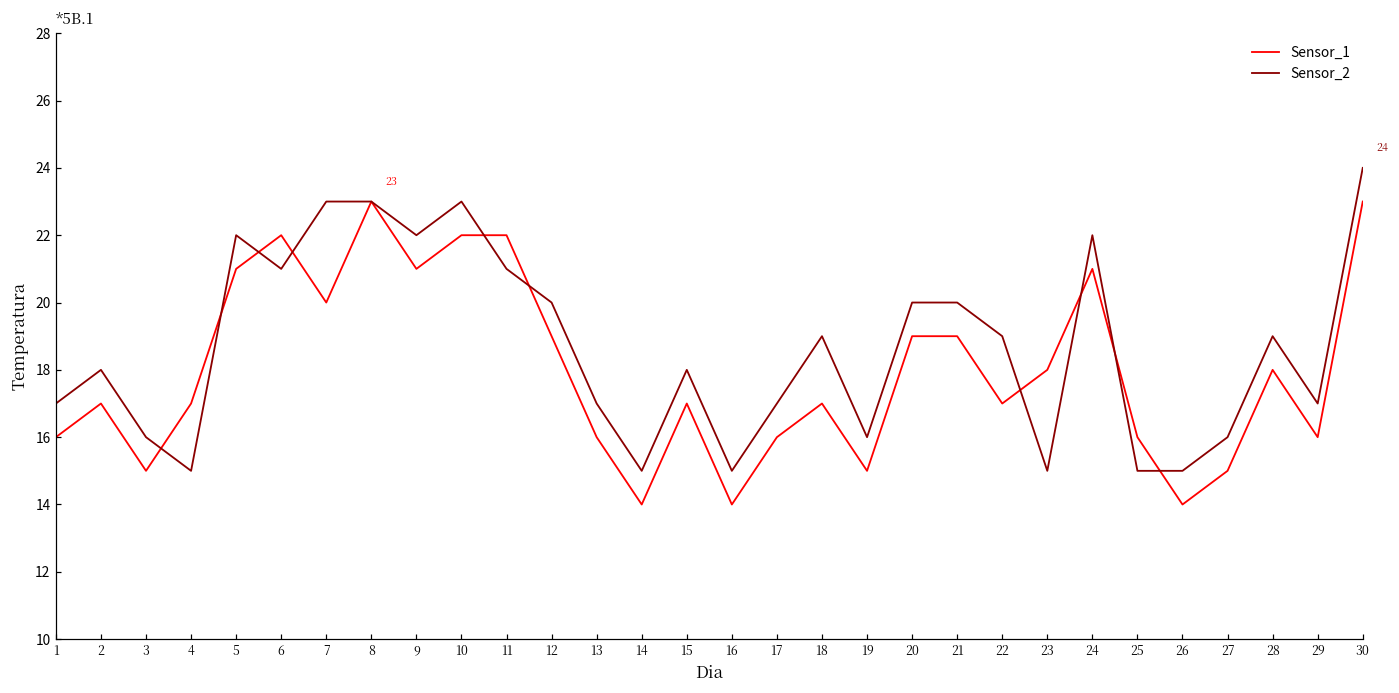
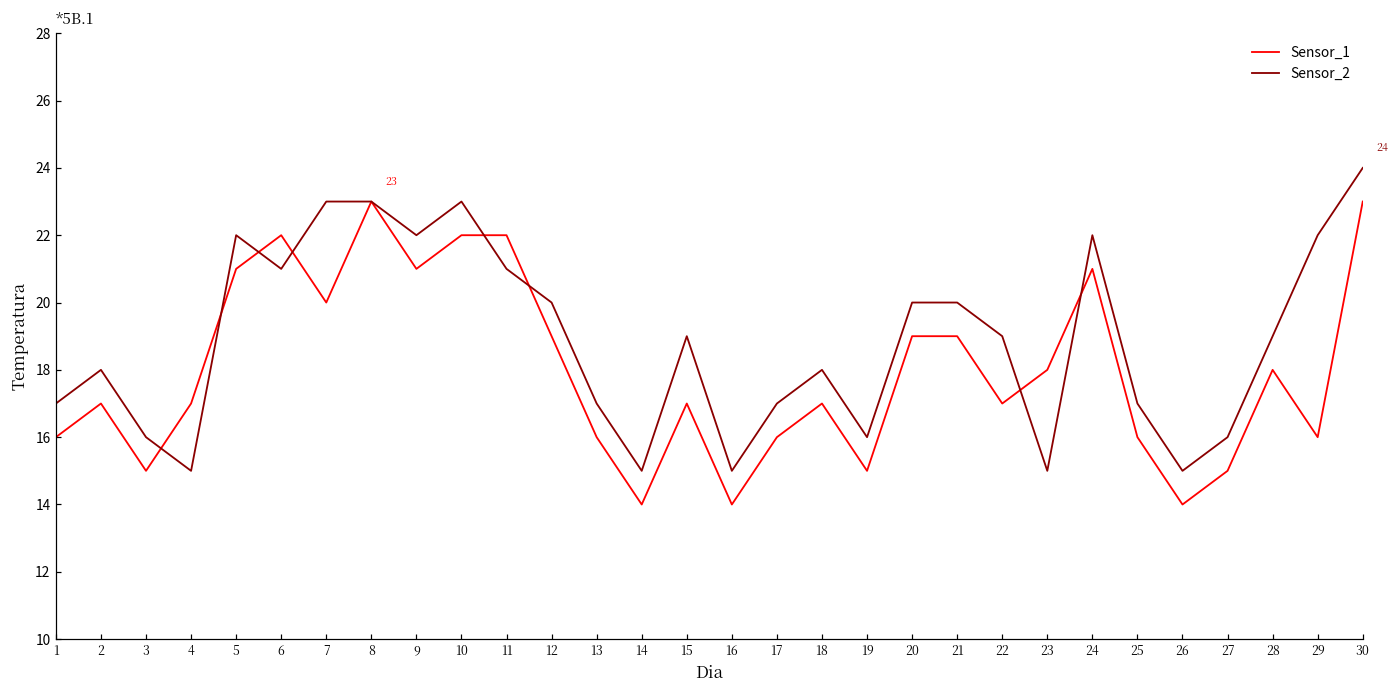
Sensor_2, 15: 18 -> 19
Sensor_2, 18: 19 -> 18
Sensor_2, 25: 15 -> 17
Sensor_2, 29: 17 -> 22
